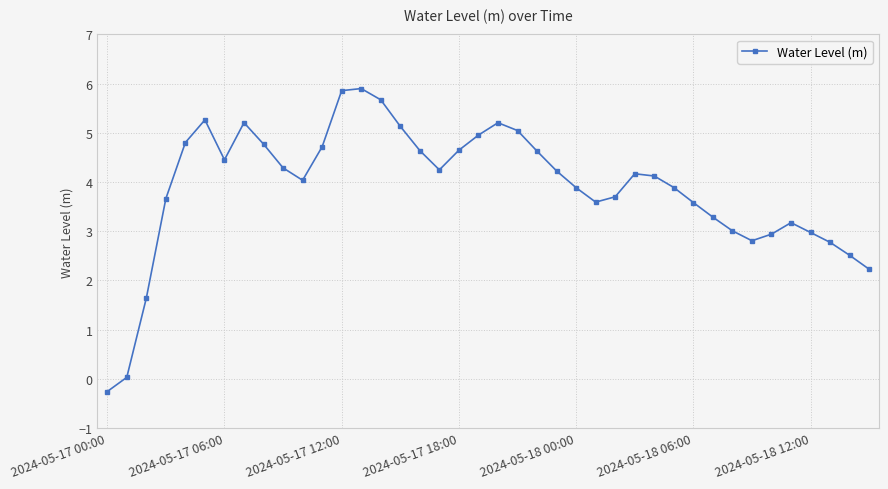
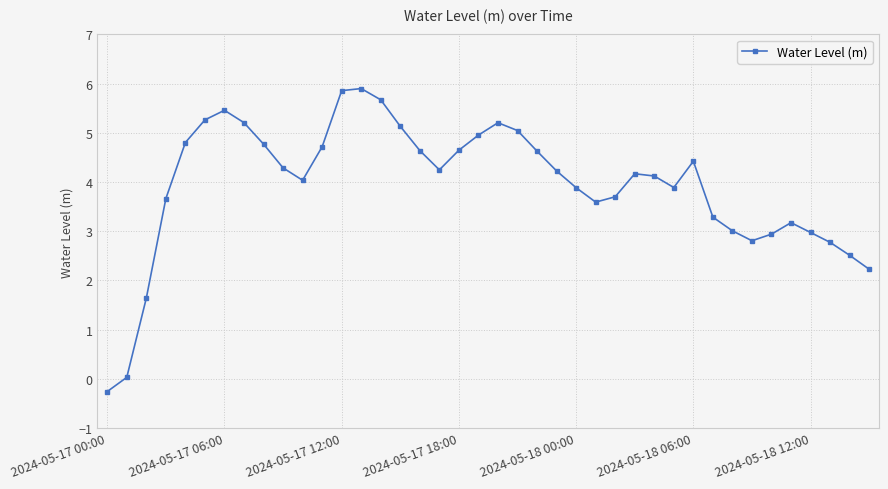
2024-05-17 06:00: 4.5 -> 5.5
2024-05-18 06:00: 3.6 -> 4.4
